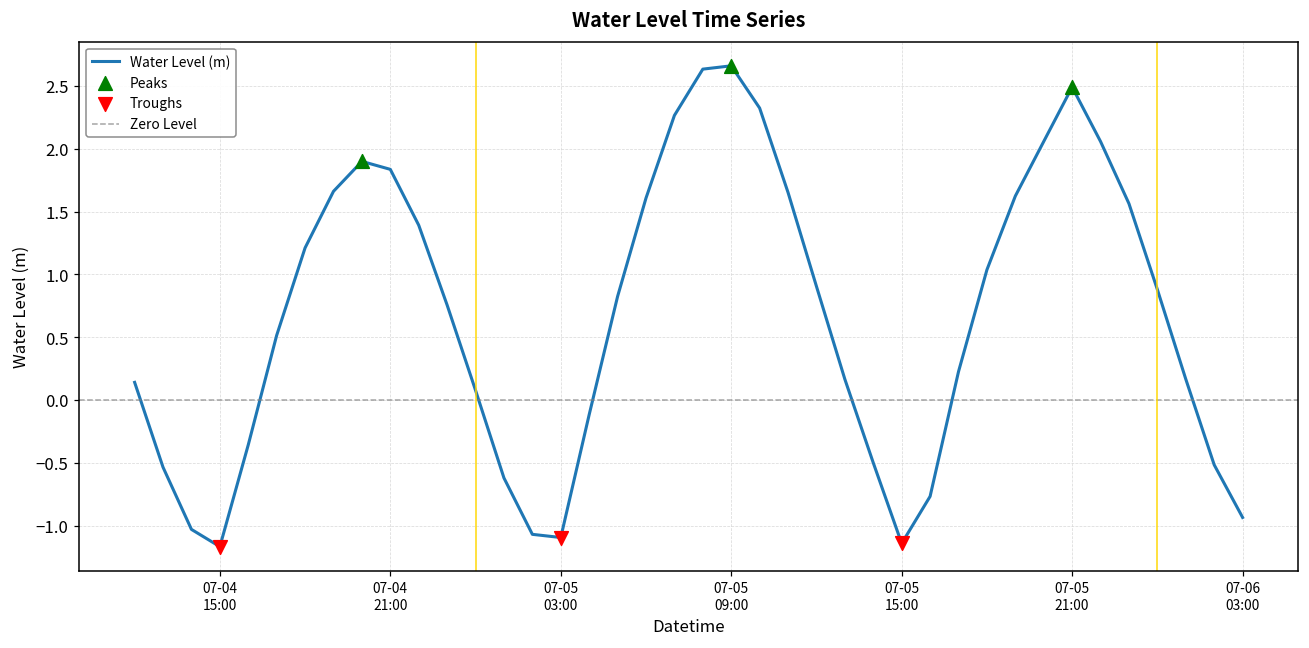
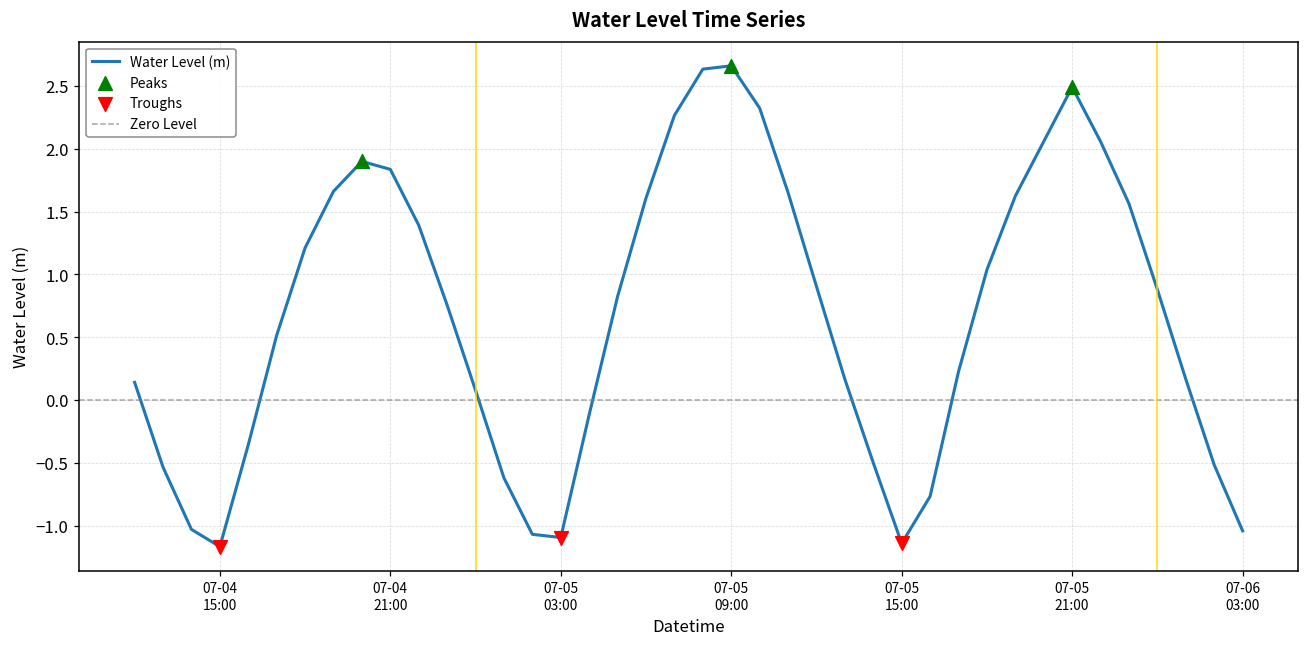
Water Level (m), 07-06 03:00: -0.93 -> -1.04
